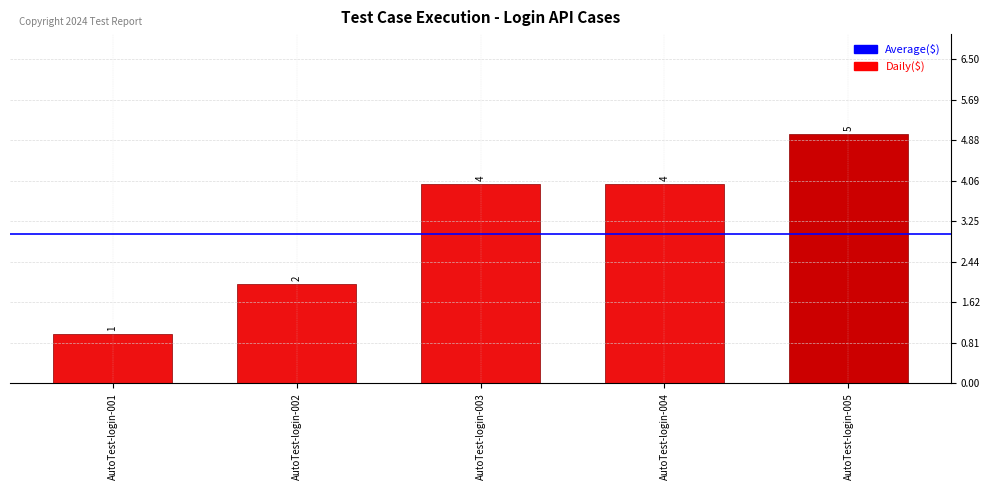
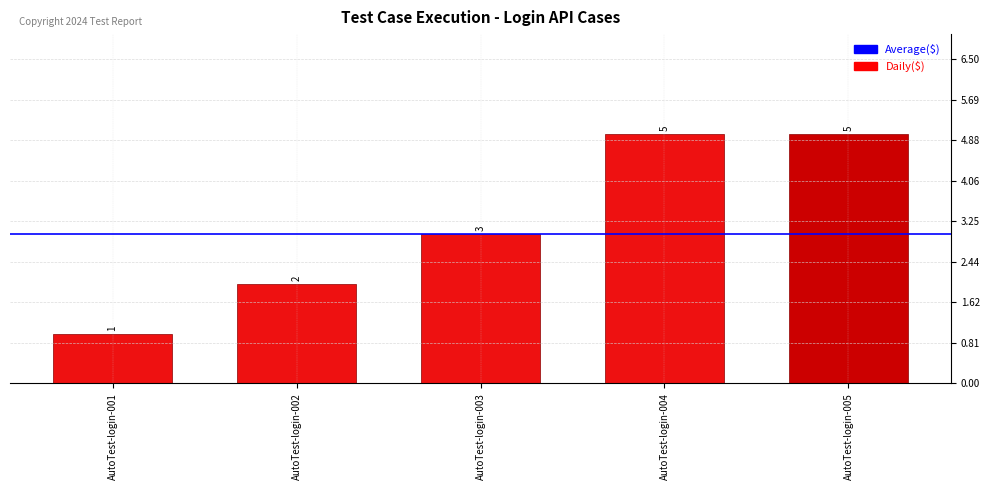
AutoTest-login-003: 4 -> 3
AutoTest-login-004: 4 -> 5
